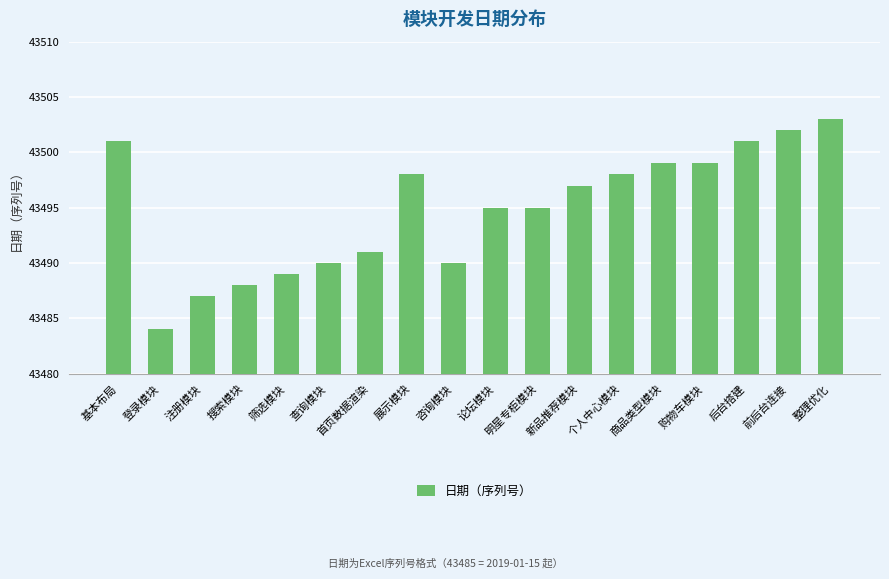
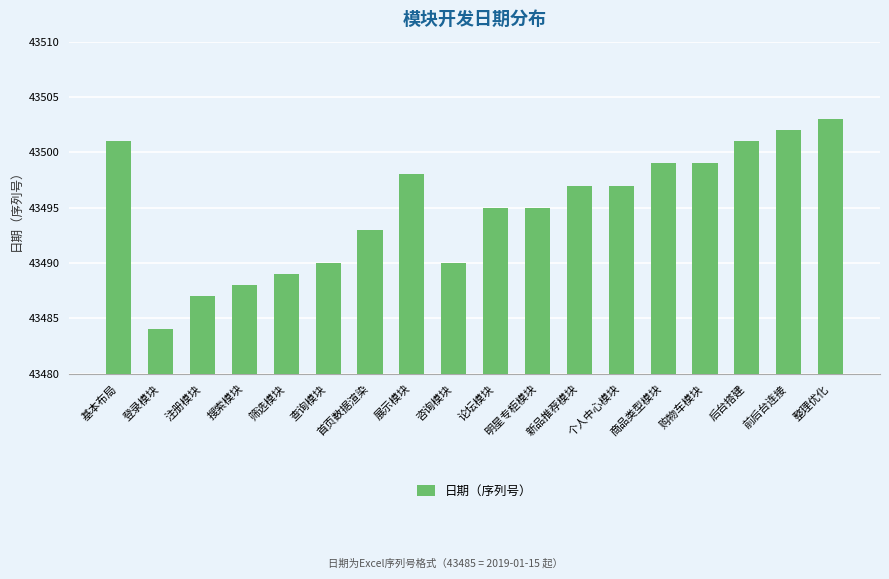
首页数据渲染: 43491 -> 43493
个人中心模块: 43498 -> 43497
